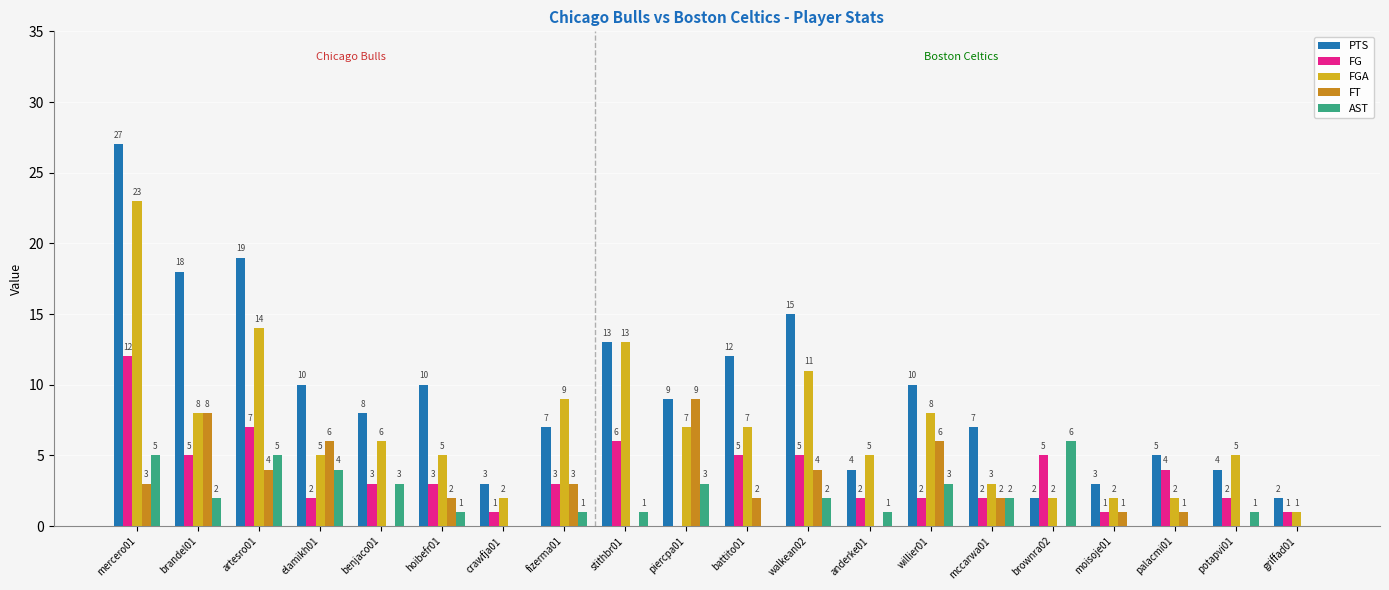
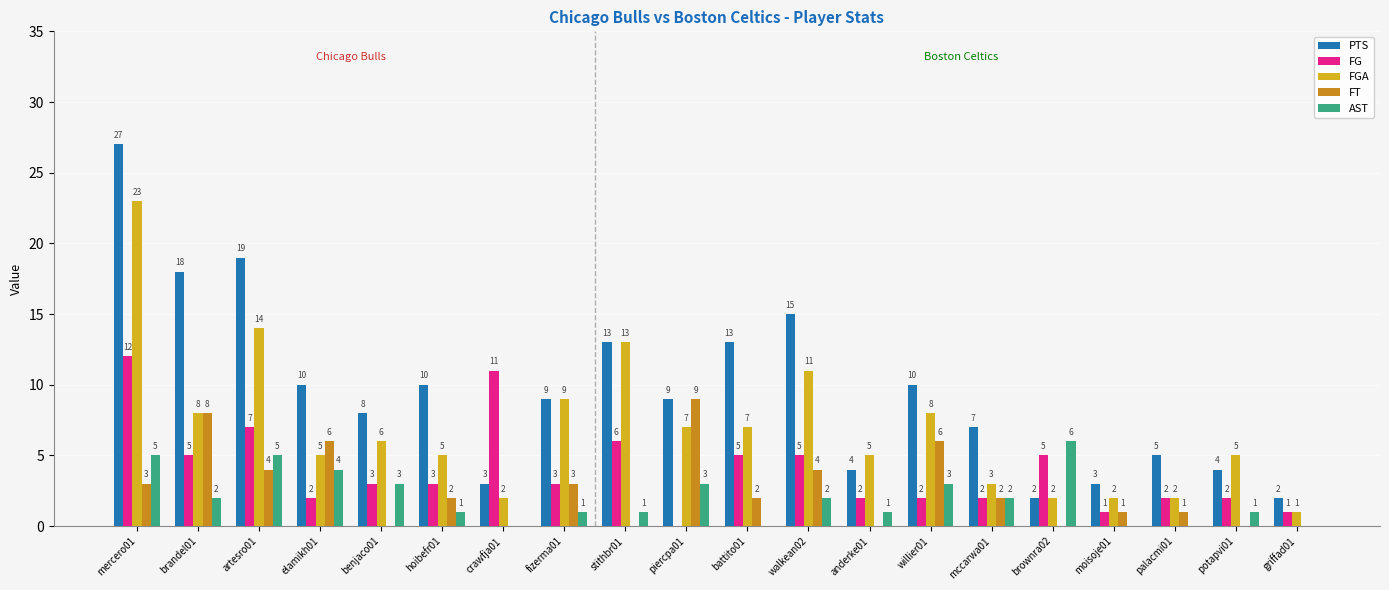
FG, crawfja01: 1 -> 11
PTS, fizerma01: 7 -> 9
PTS, battito01: 12 -> 13
FG, palacmi01: 4 -> 2
